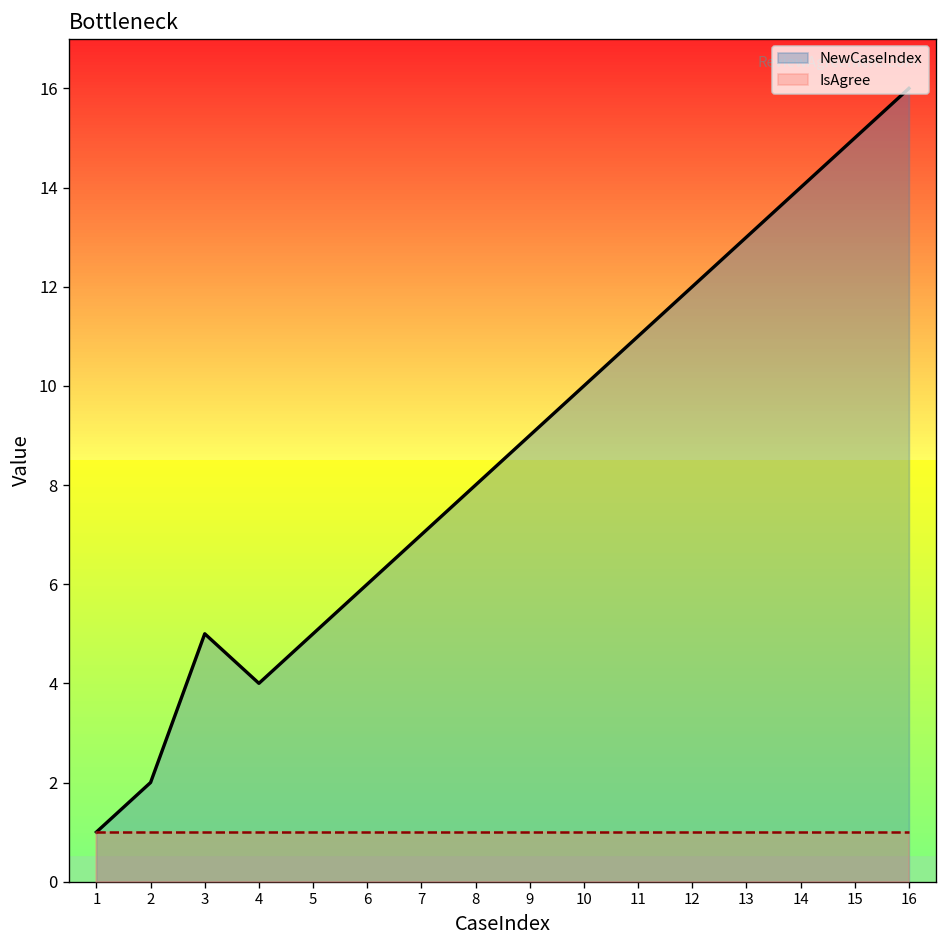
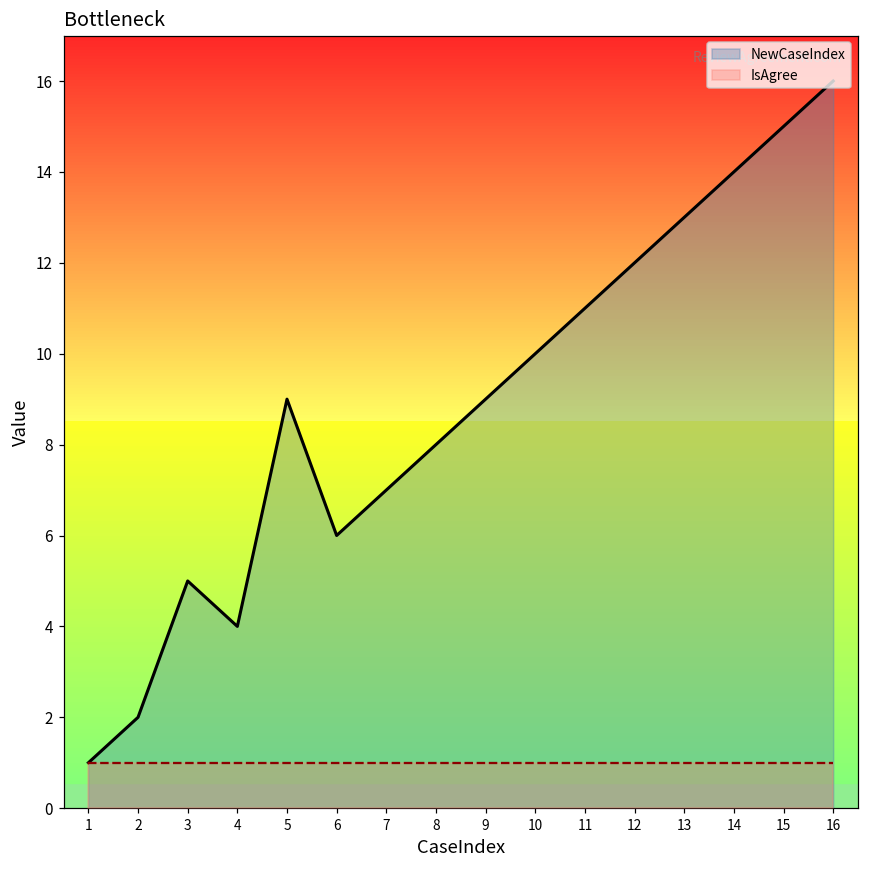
NewCaseIndex, 5: 5 -> 9
